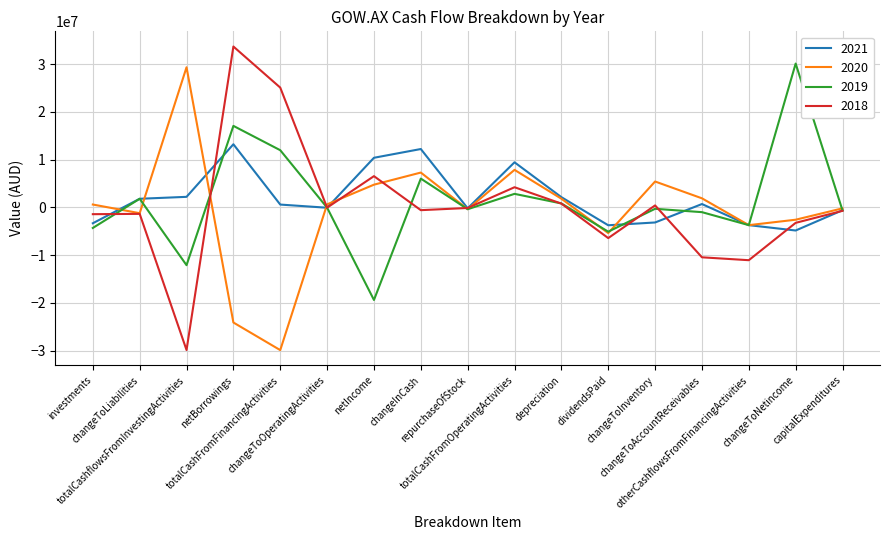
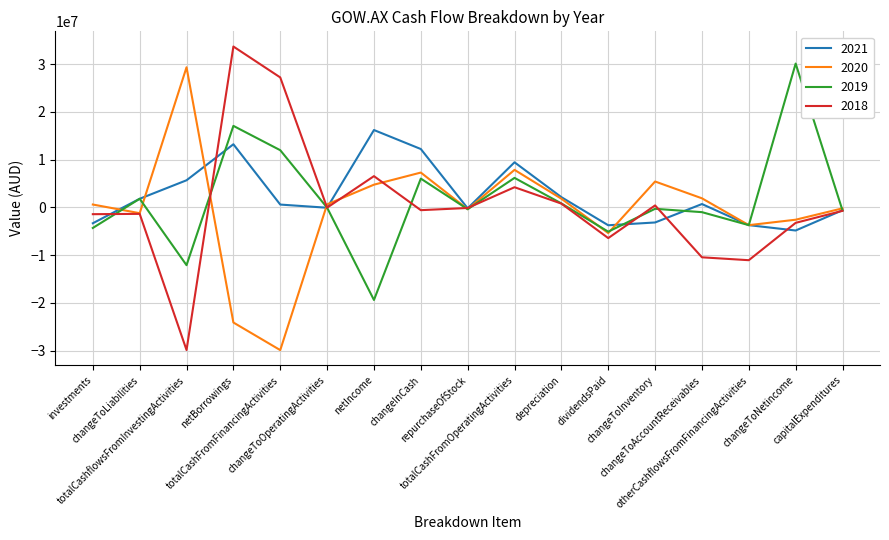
2021, totalCashflowsFromInvestingActivities: 2000000 -> 6000000
2018, totalCashFromFinancingActivities: 25000000 -> 27000000
2021, netIncome: 10000000 -> 16000000
2019, totalCashFromOperatingActivities: 3000000 -> 6000000
